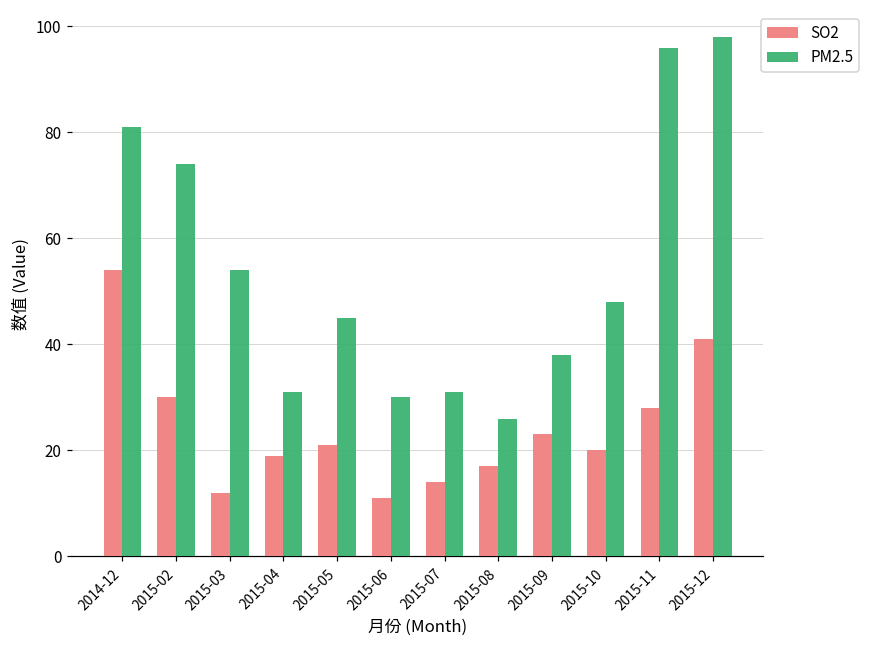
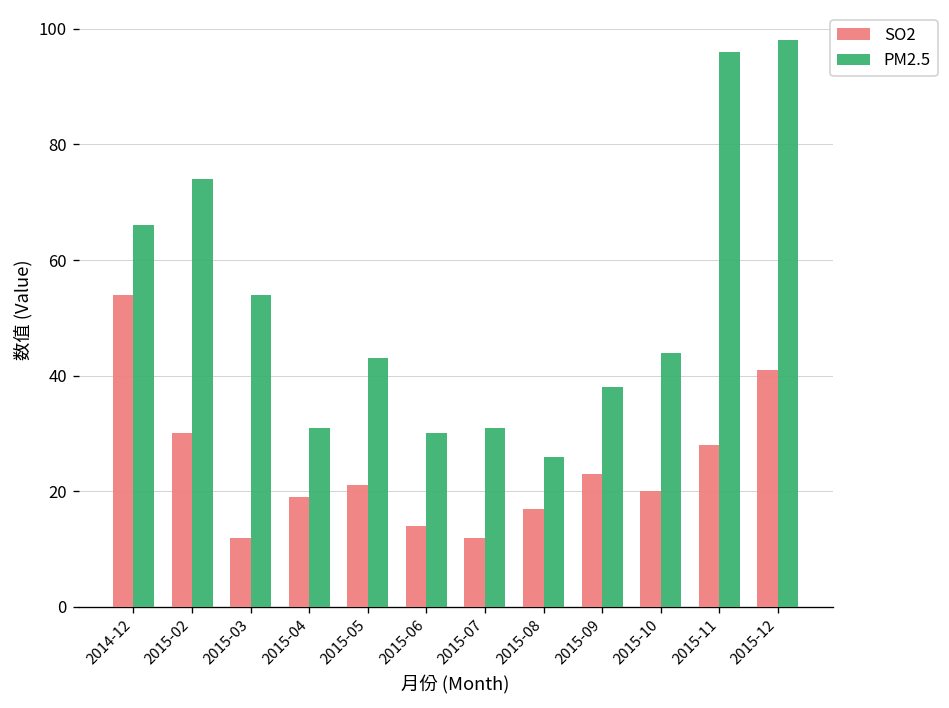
PM2.5, 2014-12: 81 -> 66
PM2.5, 2015-05: 45 -> 43
SO2, 2015-06: 11 -> 14
SO2, 2015-07: 14 -> 12
PM2.5, 2015-10: 48 -> 44
